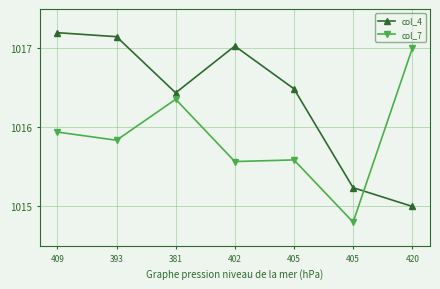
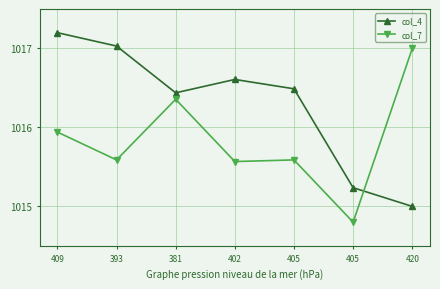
col_4, 393: 1017.1 -> 1017.0
col_7, 393: 1015.8 -> 1015.6
col_4, 402: 1017.0 -> 1016.6
